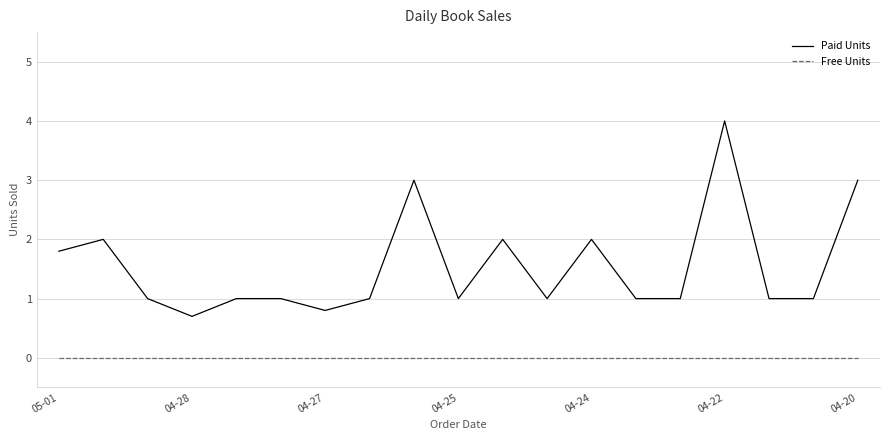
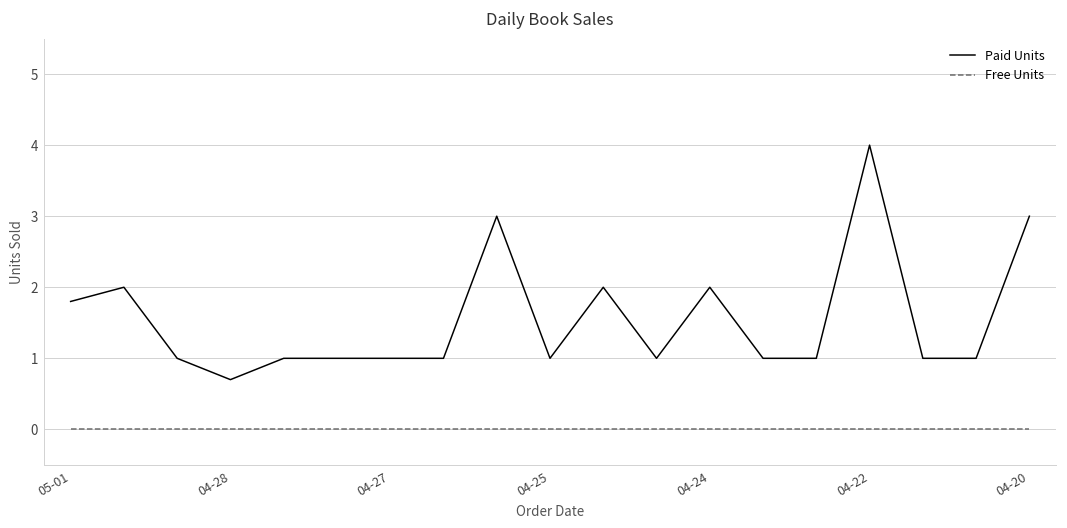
Paid Units, 04-27: 0.8 -> 1.0
